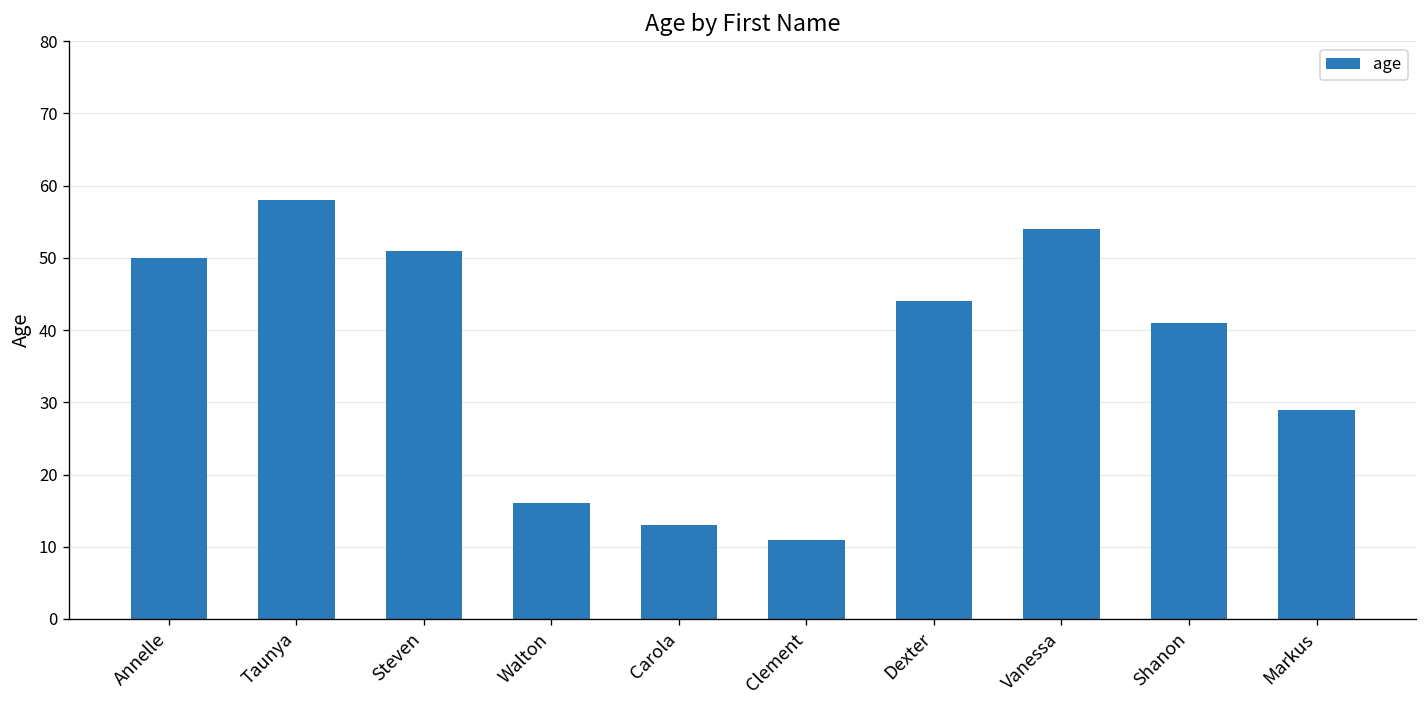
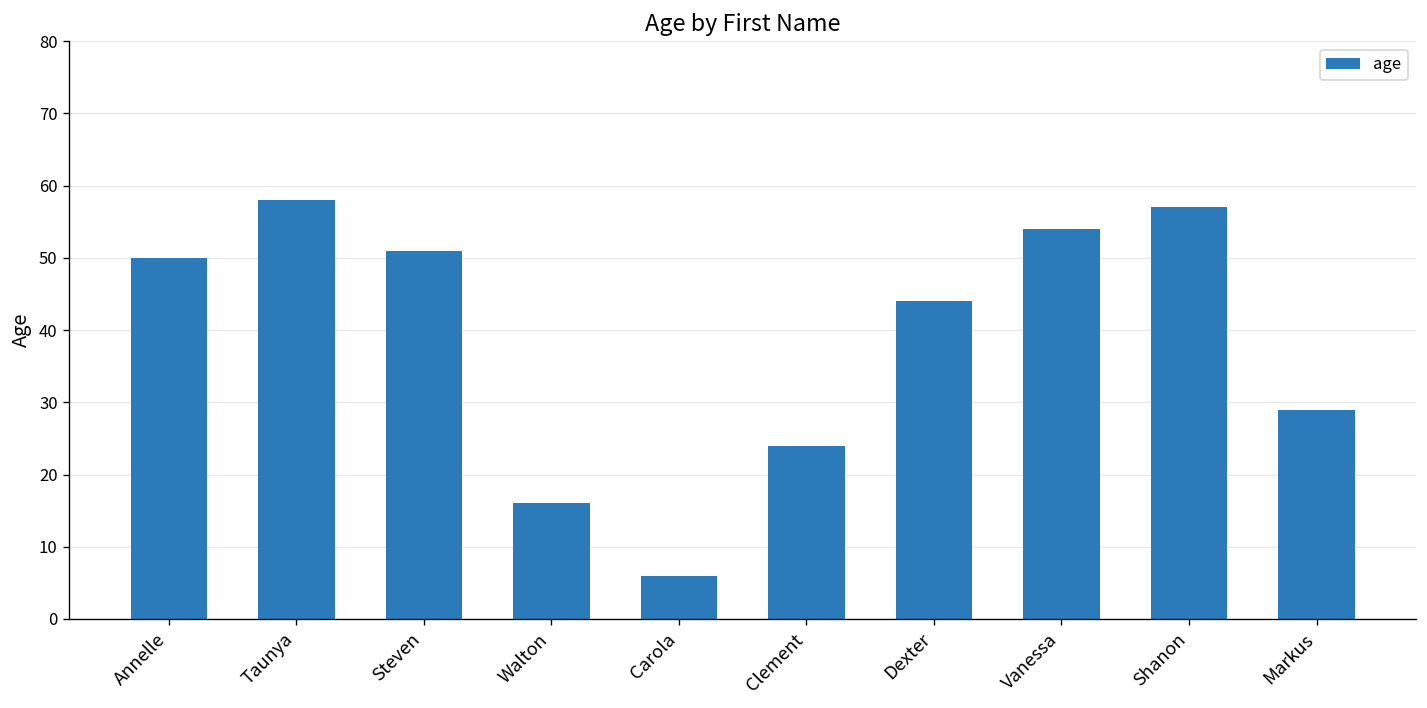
Carola: 13 -> 6
Clement: 11 -> 24
Shanon: 41 -> 57
